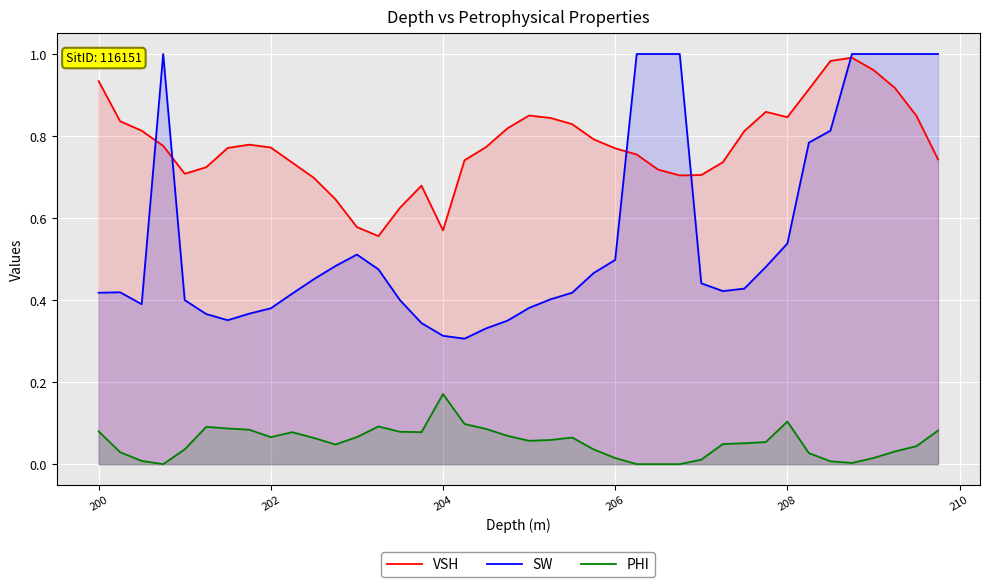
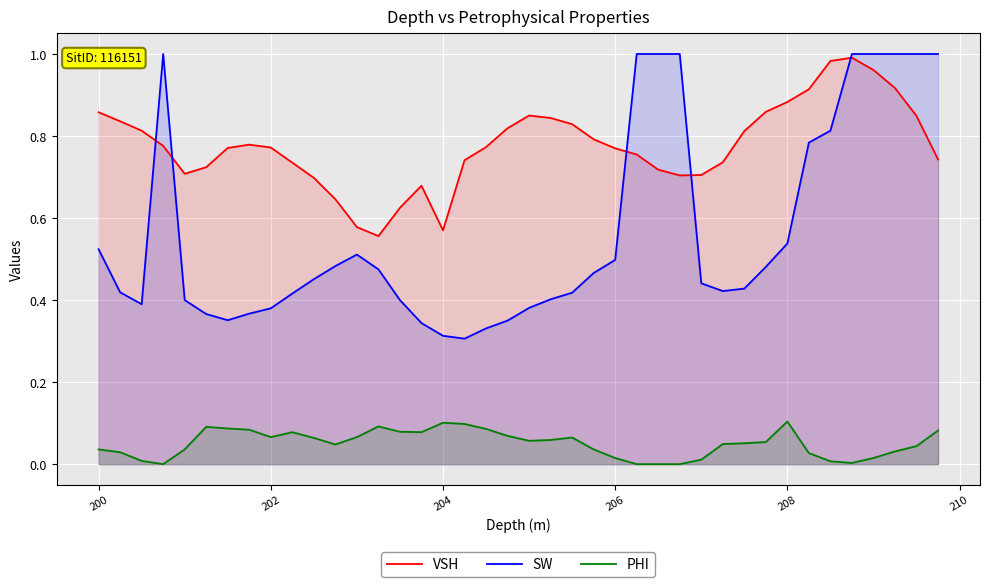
VSH, 200: 0.93 -> 0.86
SW, 200: 0.42 -> 0.52
PHI, 200: 0.08 -> 0.04
PHI, 204: 0.17 -> 0.10
VSH, 208: 0.85 -> 0.88
